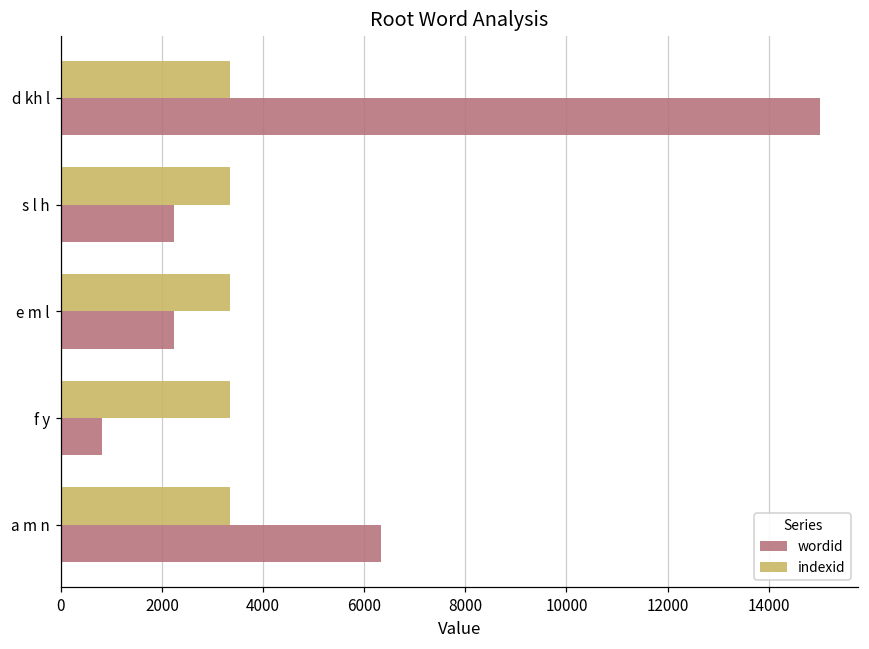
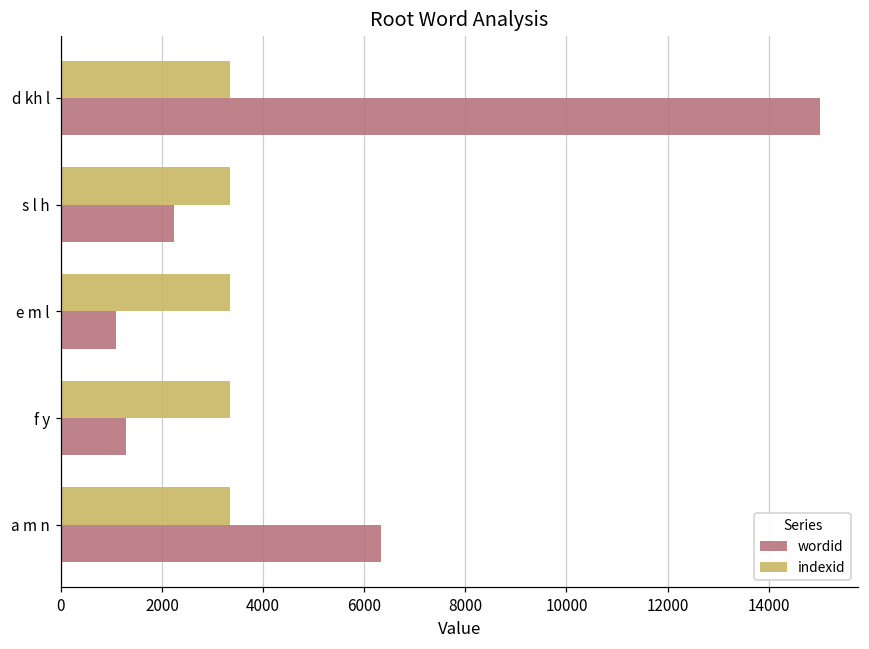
wordid, e m l: 2200 -> 1100
wordid, f y: 800 -> 1300
